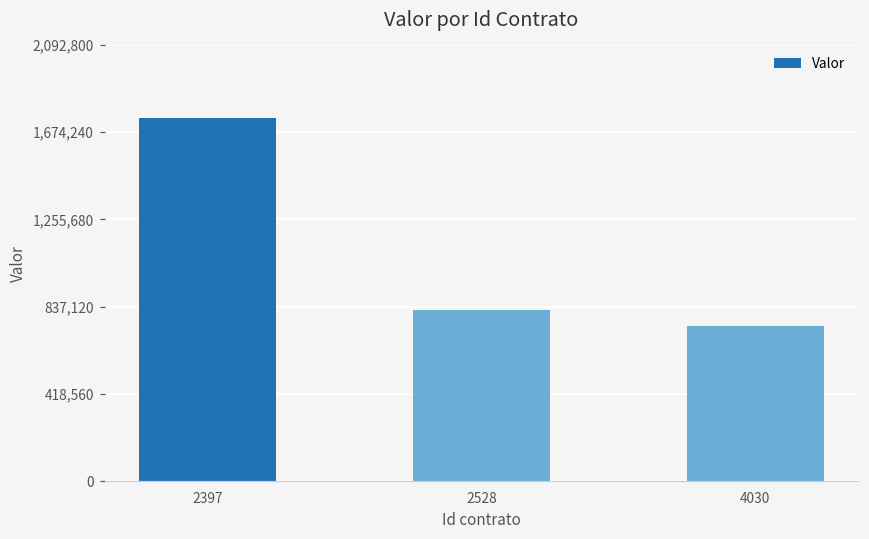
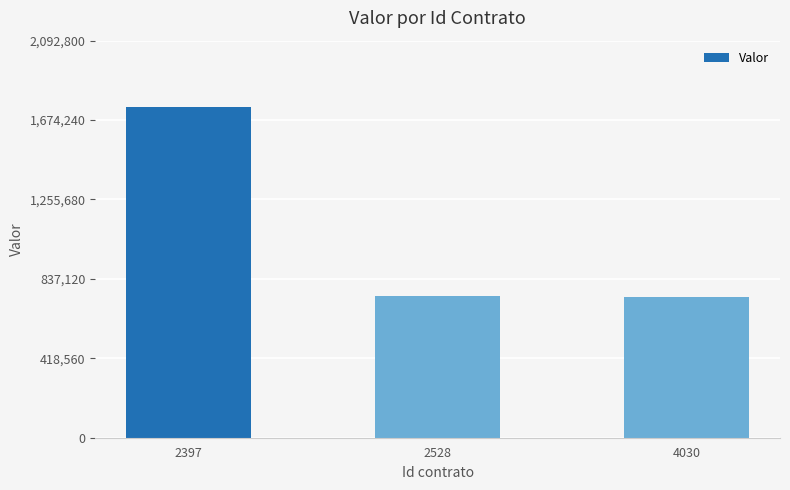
2528: 820,000 -> 750,000
